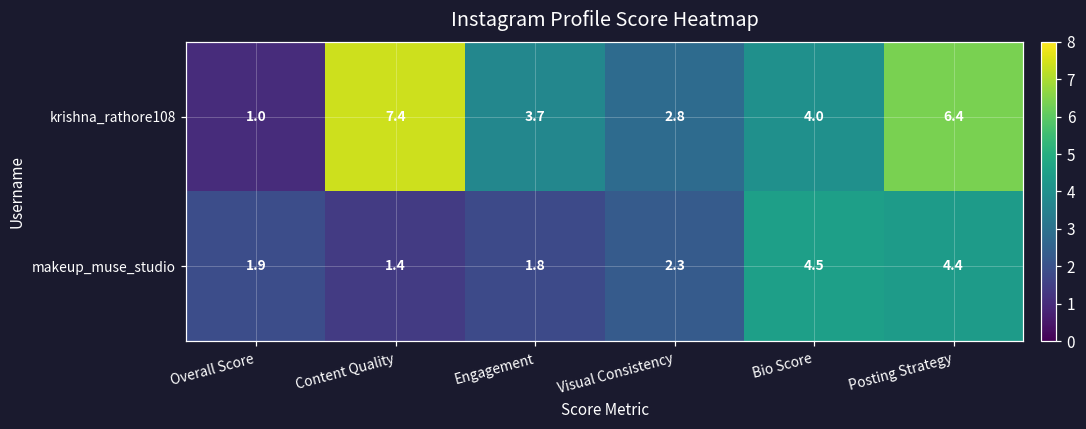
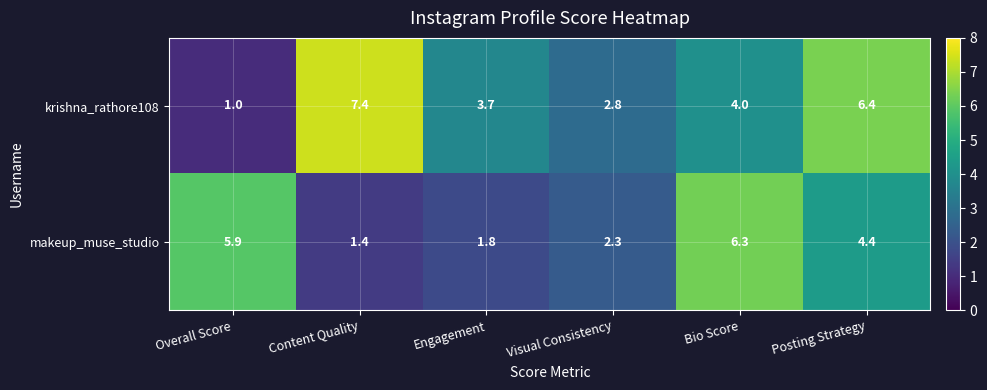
makeup_muse_studio, Overall Score: 1.9 -> 5.9
makeup_muse_studio, Bio Score: 4.5 -> 6.3
